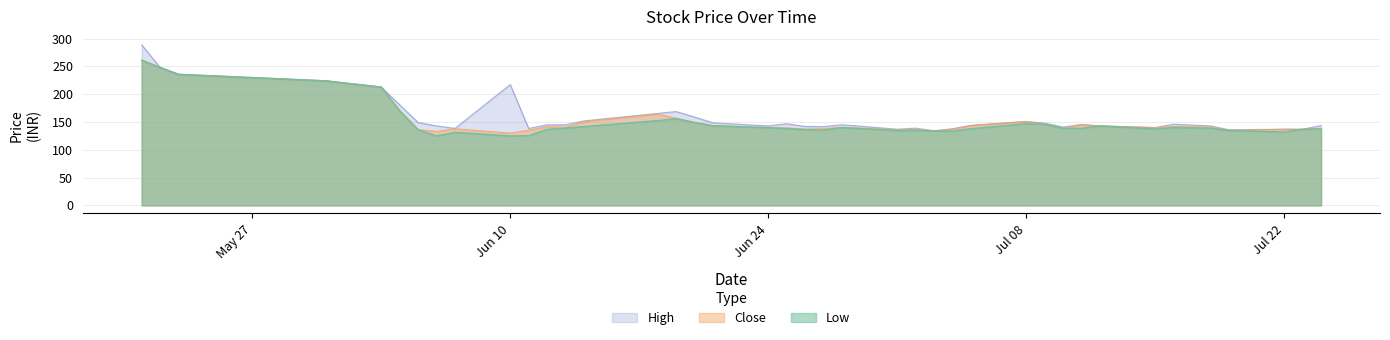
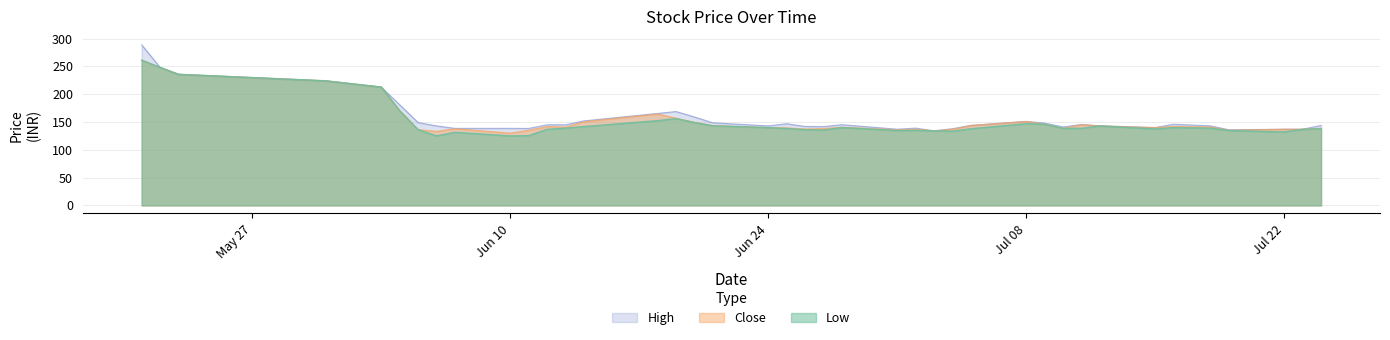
High, Jun 10: 220 -> 140
